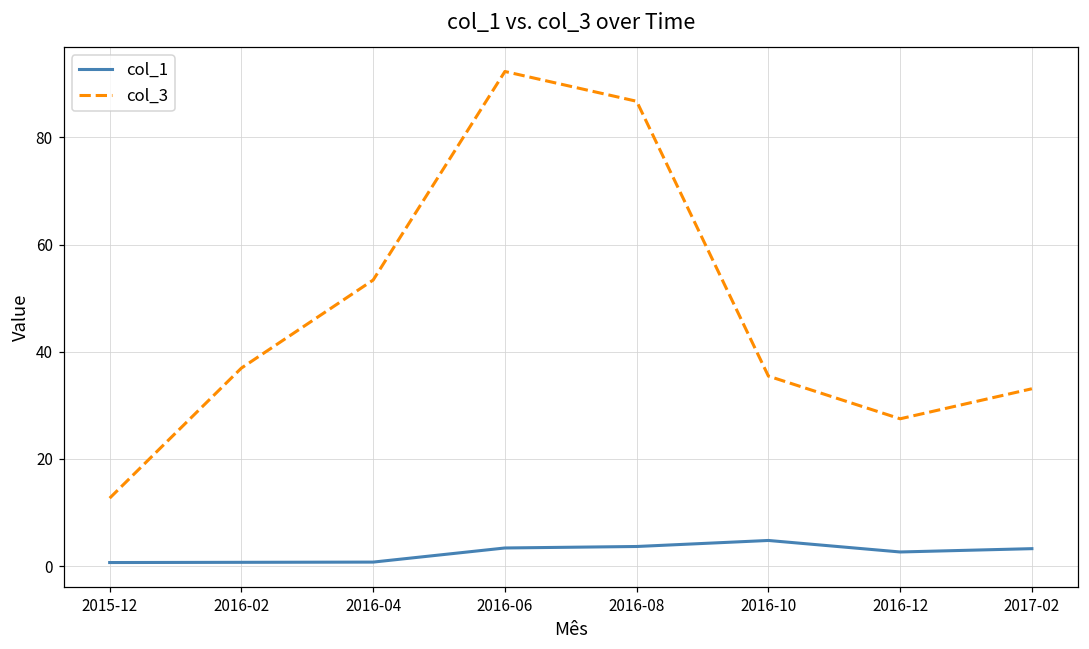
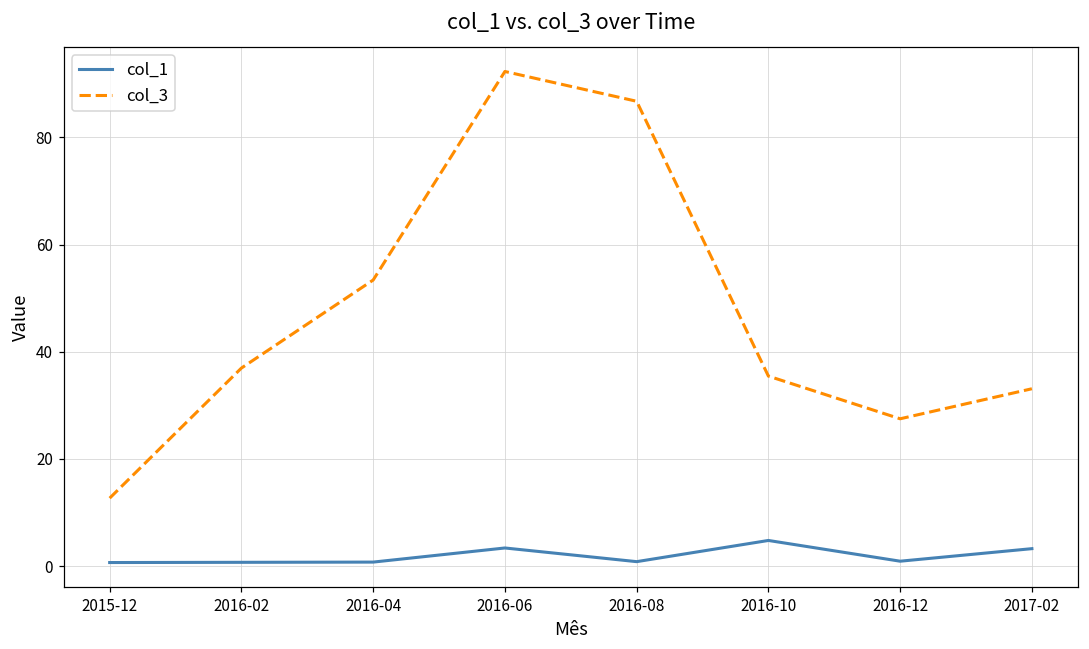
col_1, 2016-08: 4 -> 1
col_1, 2016-12: 3 -> 1
